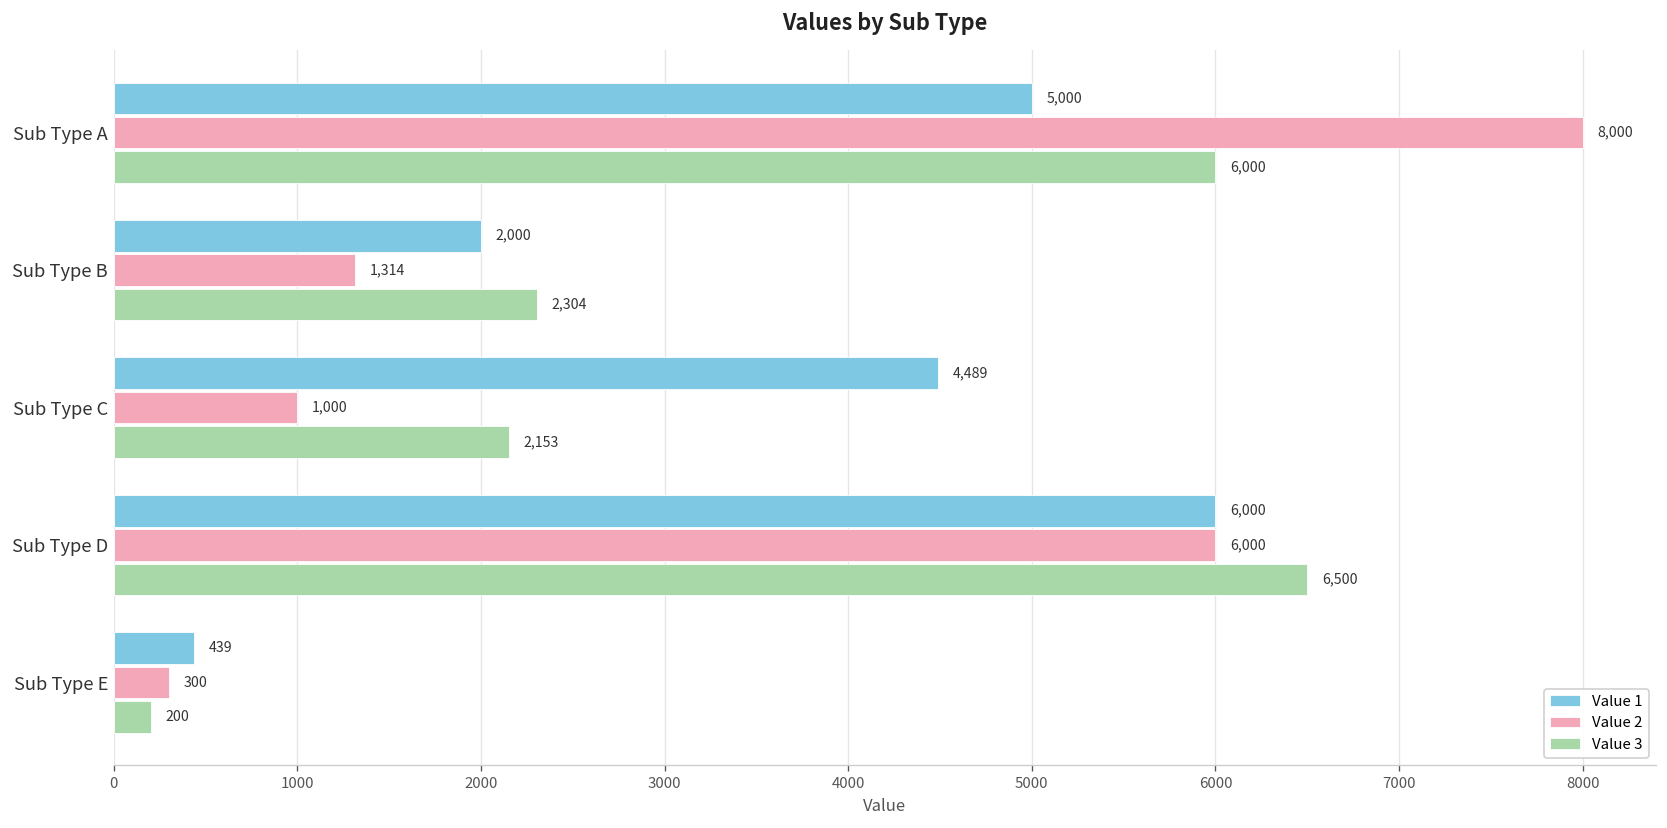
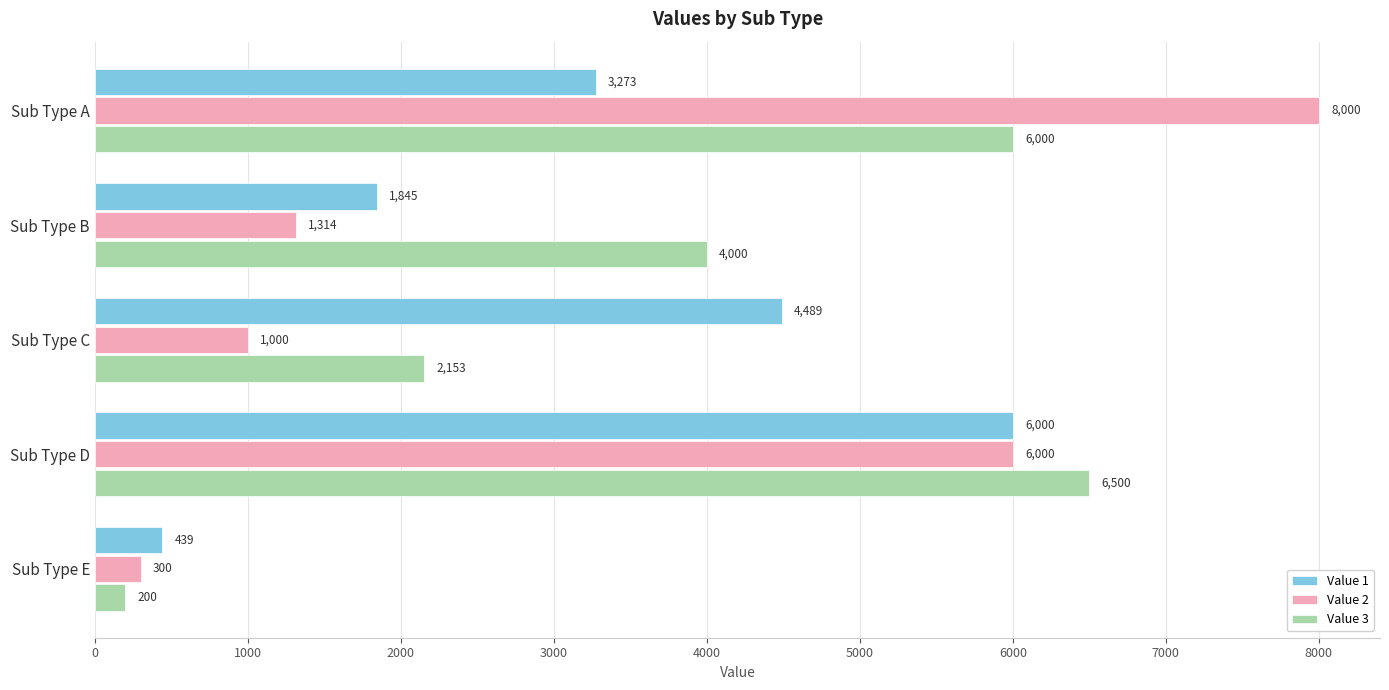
Value 1, Sub Type A: 5,000 -> 3,273
Value 1, Sub Type B: 2,000 -> 1,845
Value 3, Sub Type B: 2,304 -> 4,000
